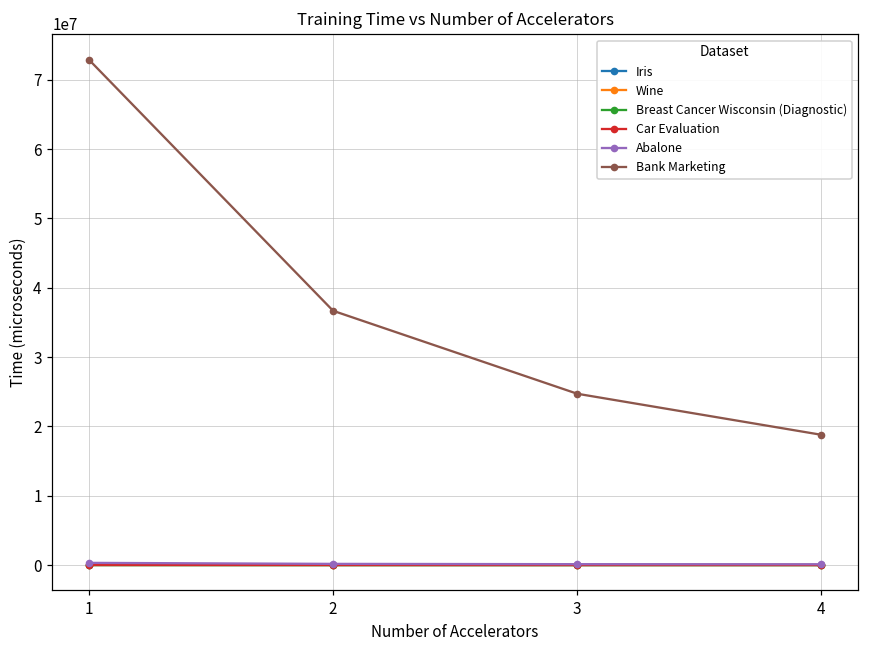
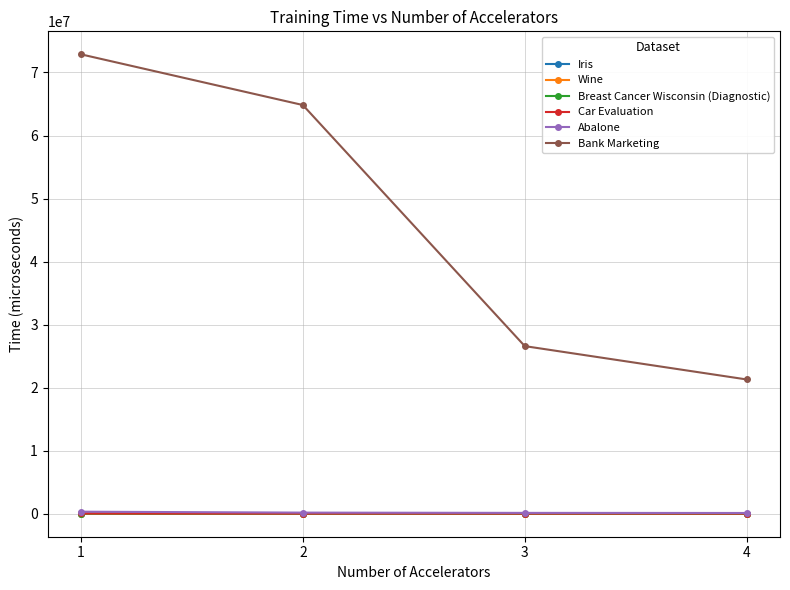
Bank Marketing, 2: 37000000 -> 65000000
Bank Marketing, 3: 25000000 -> 27000000
Bank Marketing, 4: 19000000 -> 21000000
